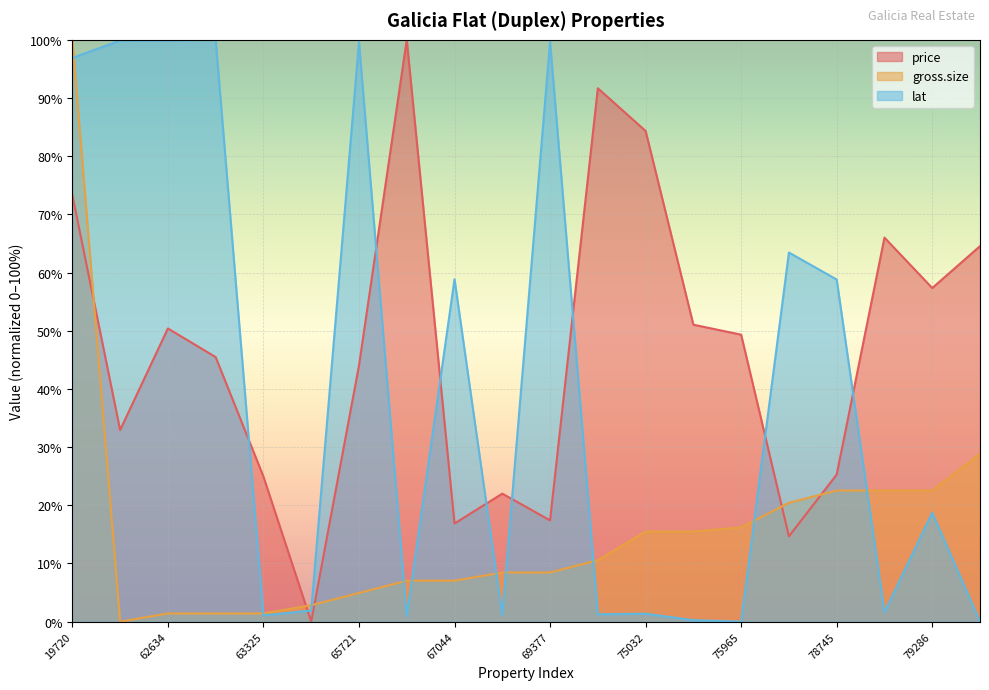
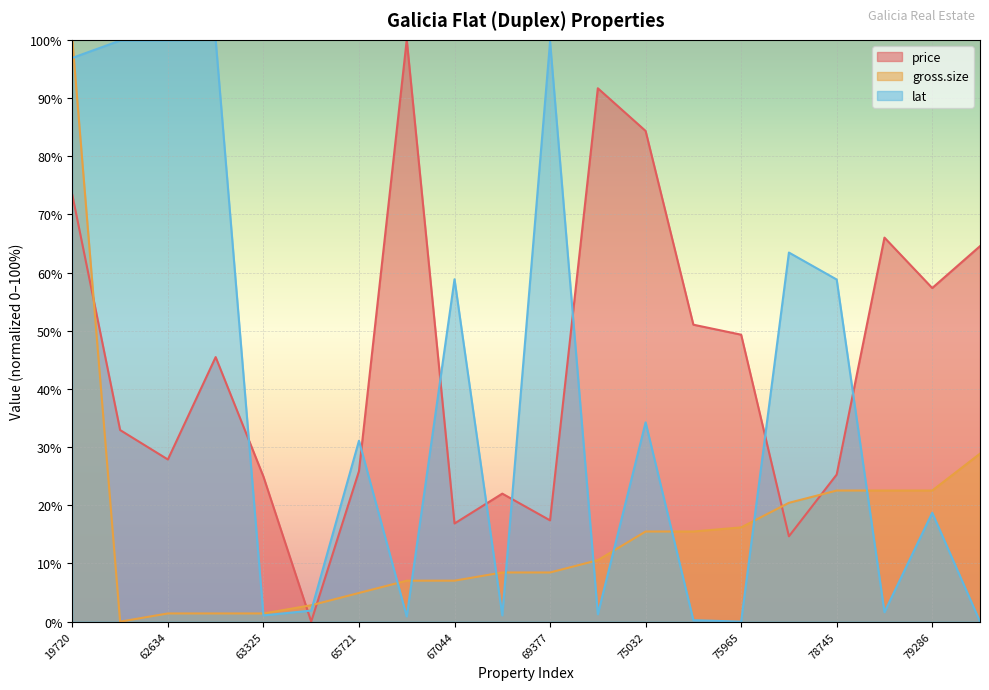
price, 62634: 50% -> 28%
price, 65721: 44% -> 26%
lat, 65721: 100% -> 31%
lat, 75032: 1% -> 34%
